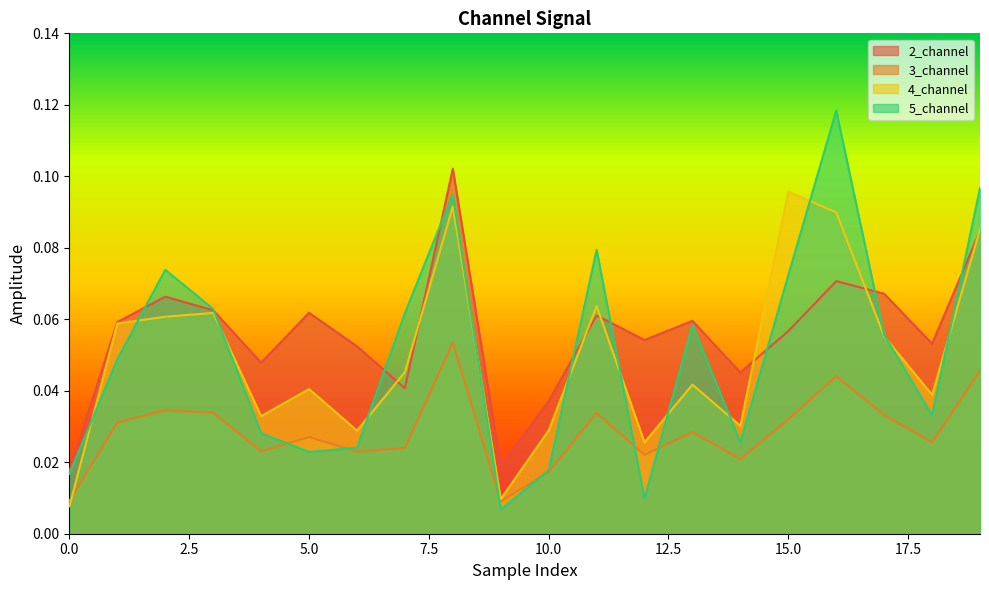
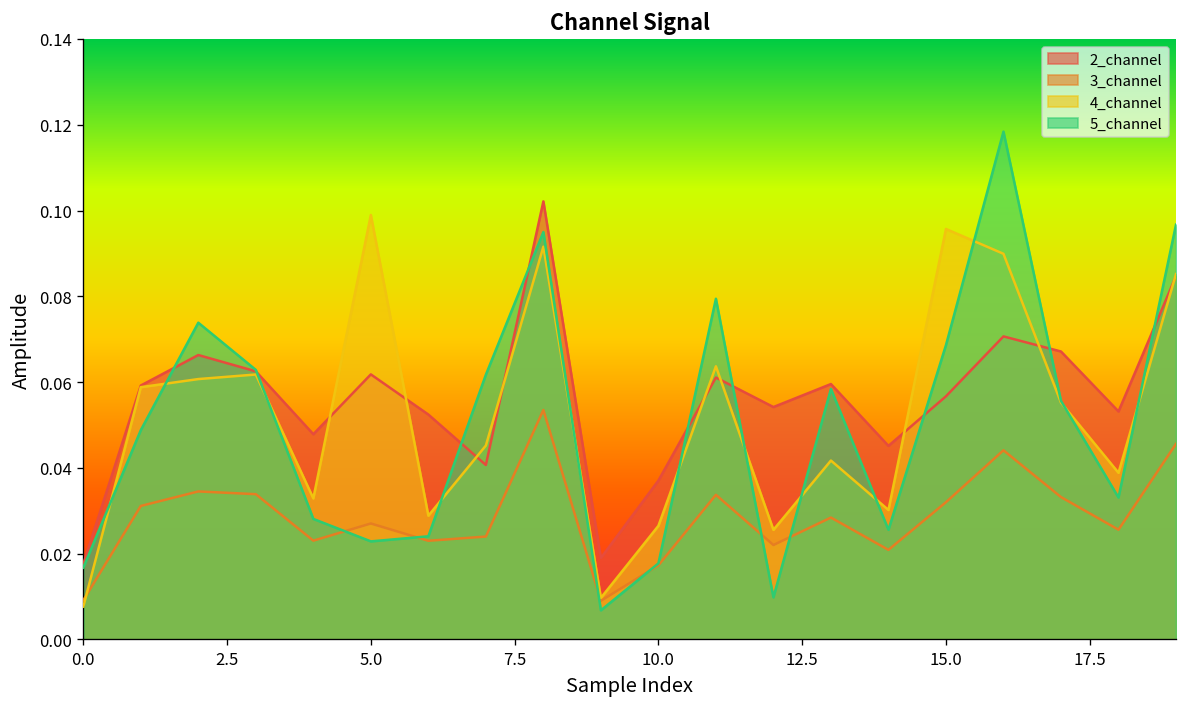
4_channel, 5.0: 0.040 -> 0.099
4_channel, 10.0: 0.029 -> 0.026
5_channel, 15.0: 0.072 -> 0.069
